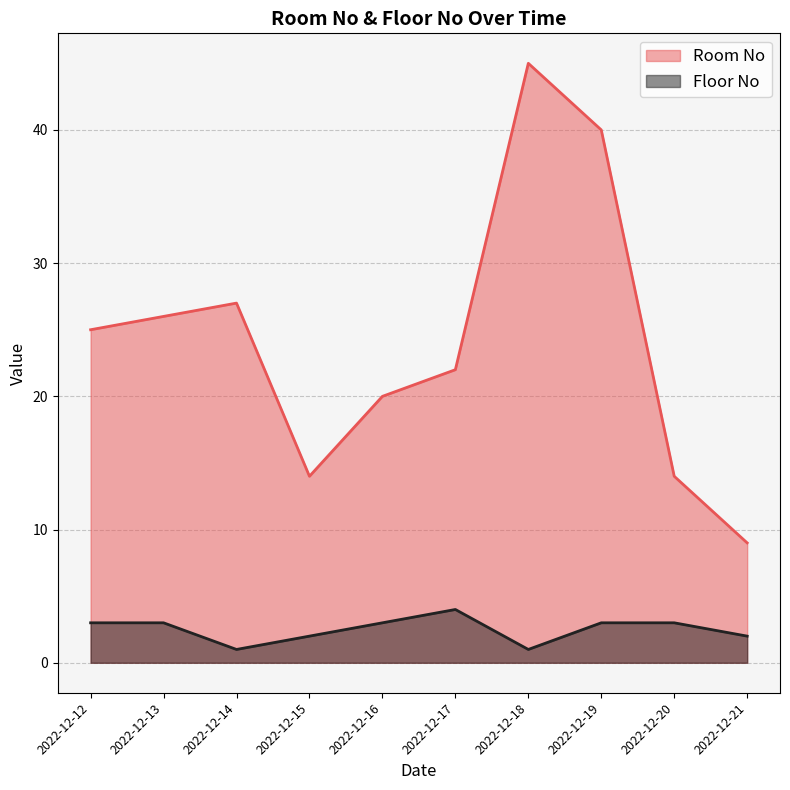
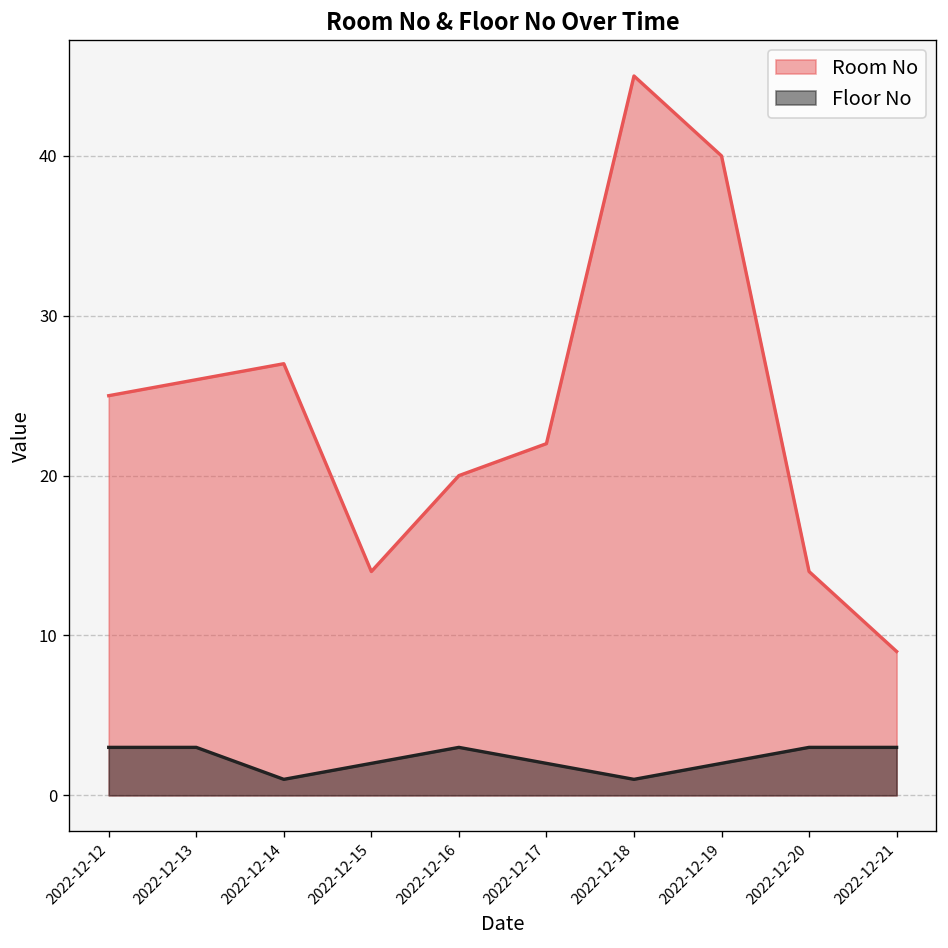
Floor No, 2022-12-17: 4 -> 2
Floor No, 2022-12-19: 3 -> 2
Floor No, 2022-12-21: 2 -> 3
